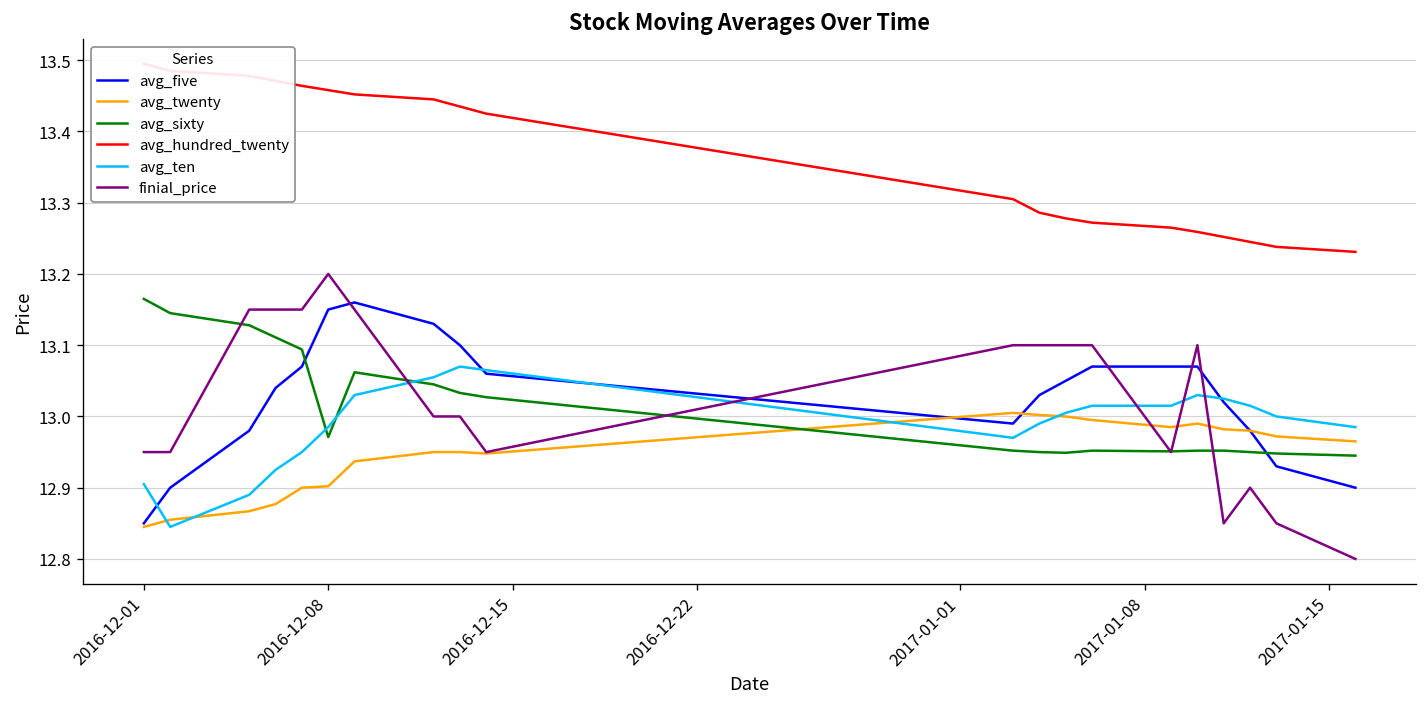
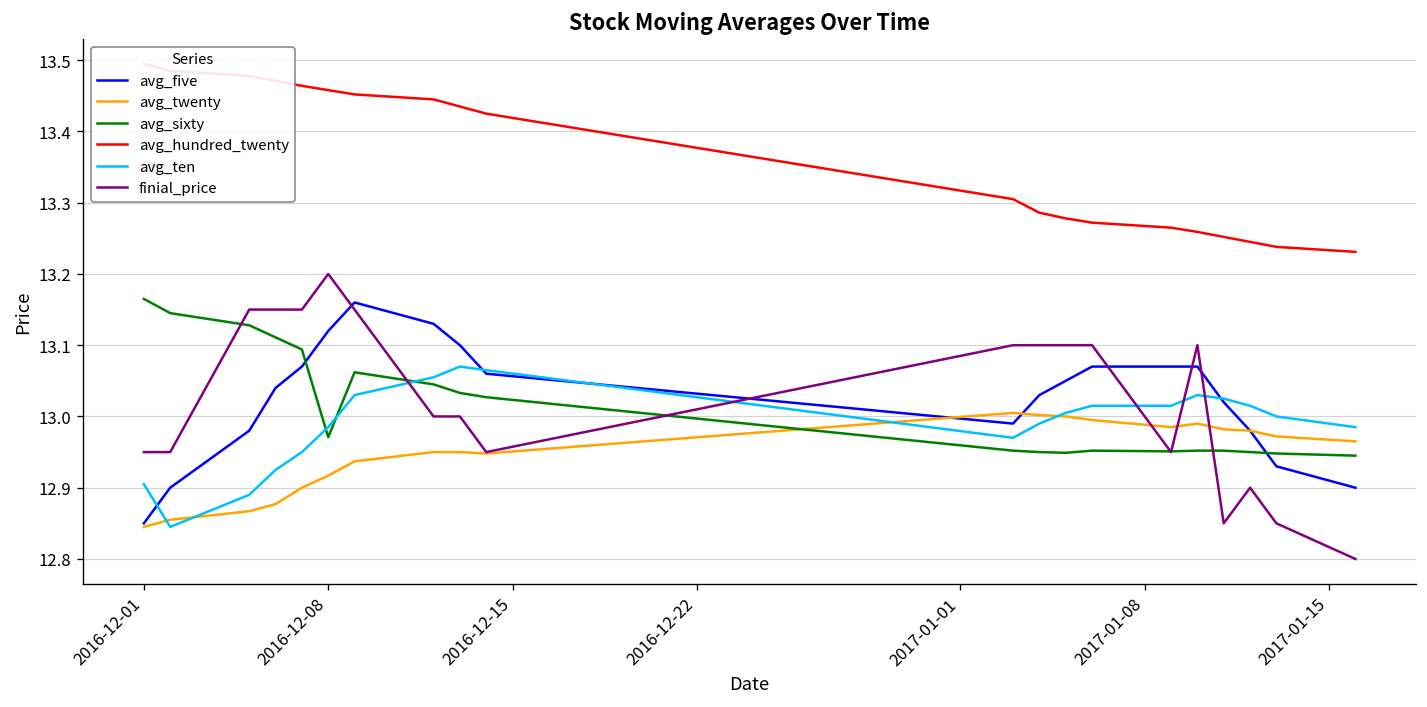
avg_five, 2016-12-08: 13.15 -> 13.12
avg_twenty, 2016-12-08: 12.90 -> 12.92
